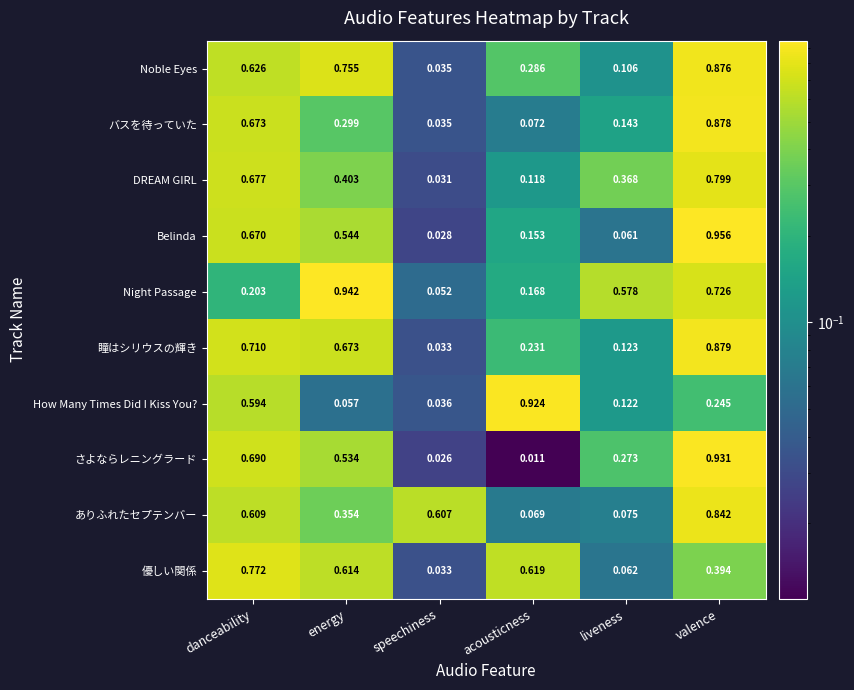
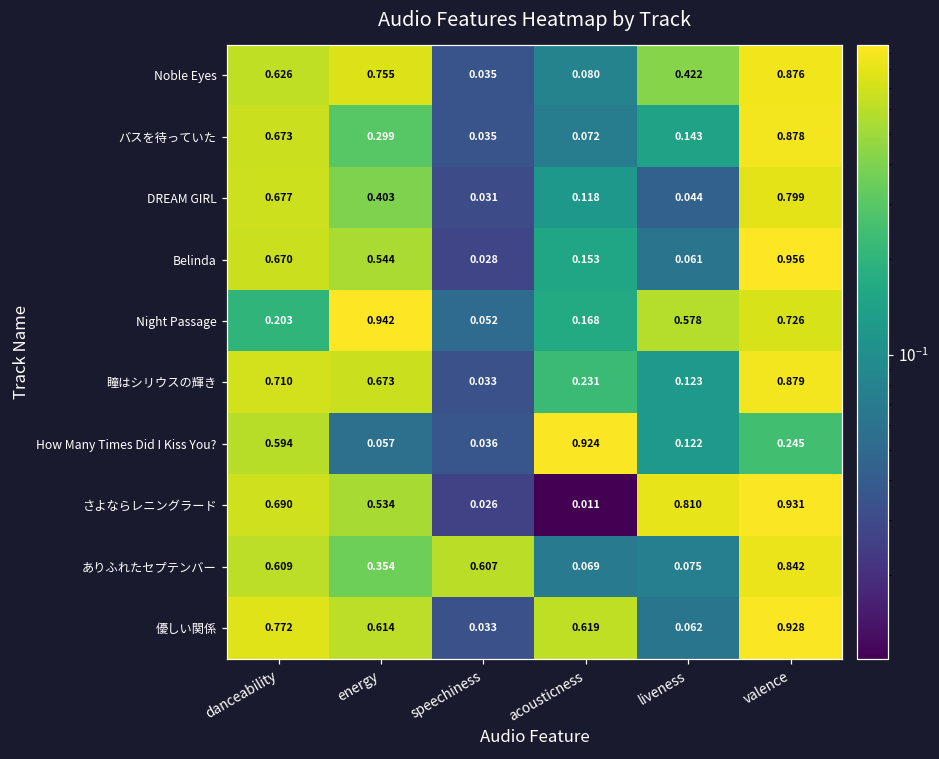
Noble Eyes, acousticness: 0.286 -> 0.080
Noble Eyes, liveness: 0.106 -> 0.422
DREAM GIRL, liveness: 0.368 -> 0.044
さよならレニングラード, liveness: 0.273 -> 0.810
優しい関係, valence: 0.394 -> 0.928
